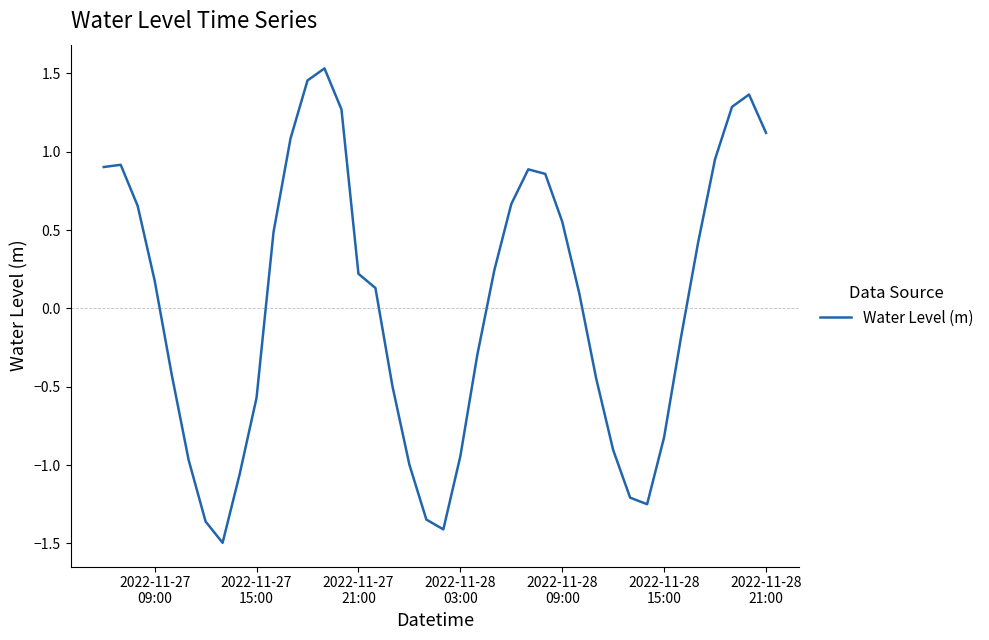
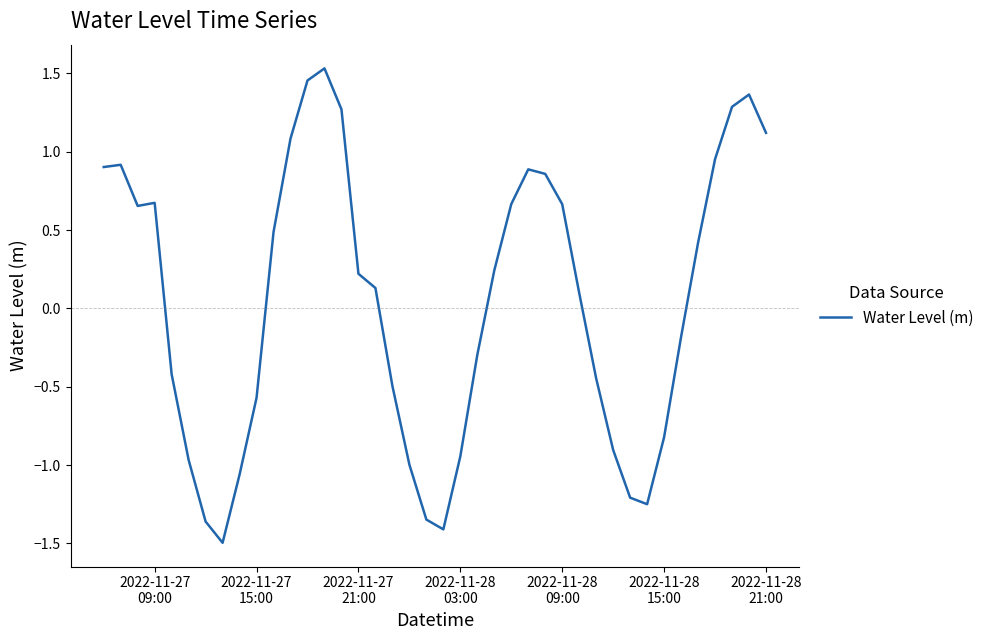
2022-11-27 09:00: 0.18 -> 0.67
2022-11-28 09:00: 0.55 -> 0.66
